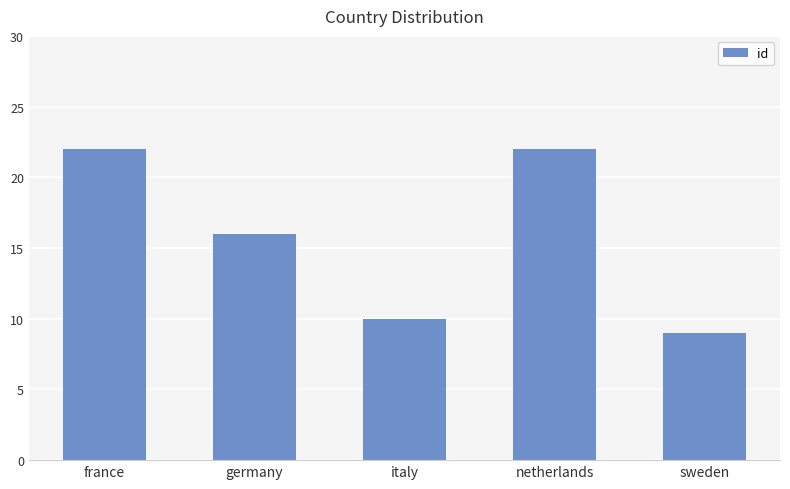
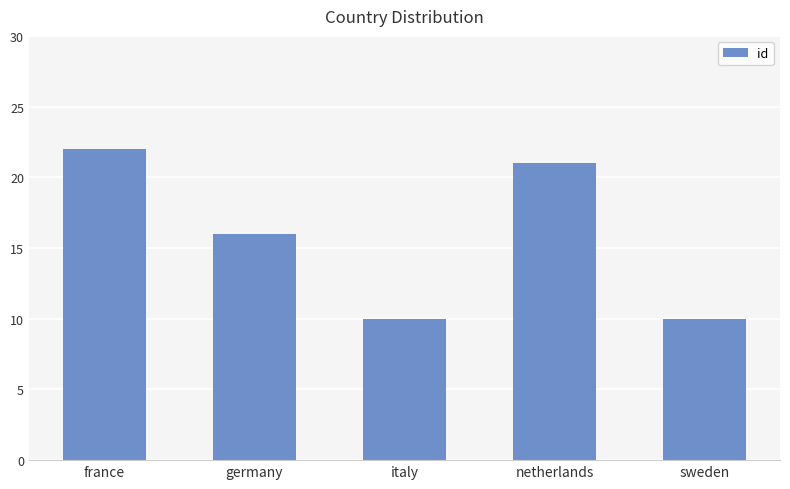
netherlands: 22 -> 21
sweden: 9 -> 10
